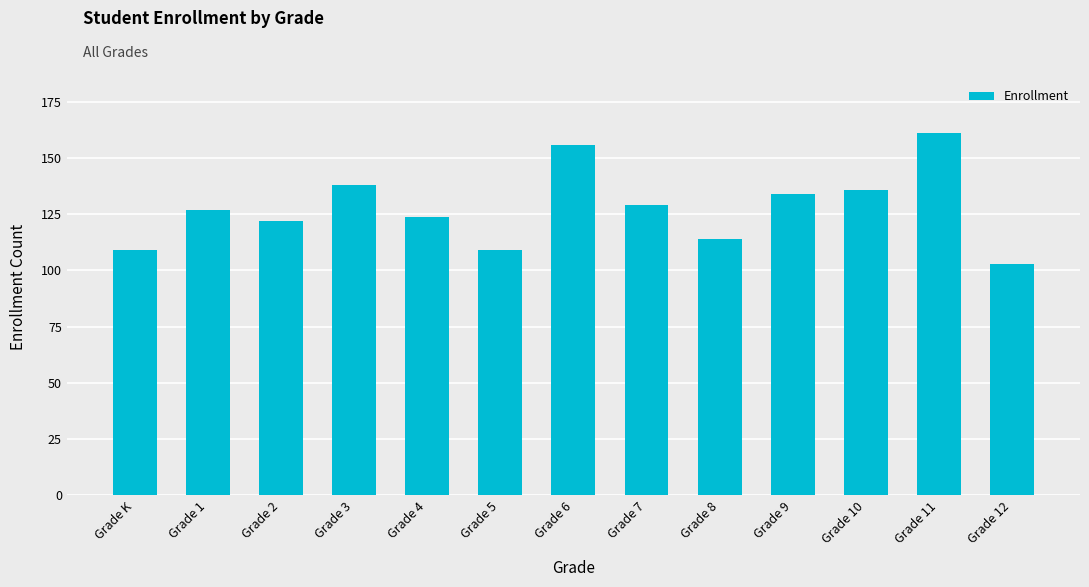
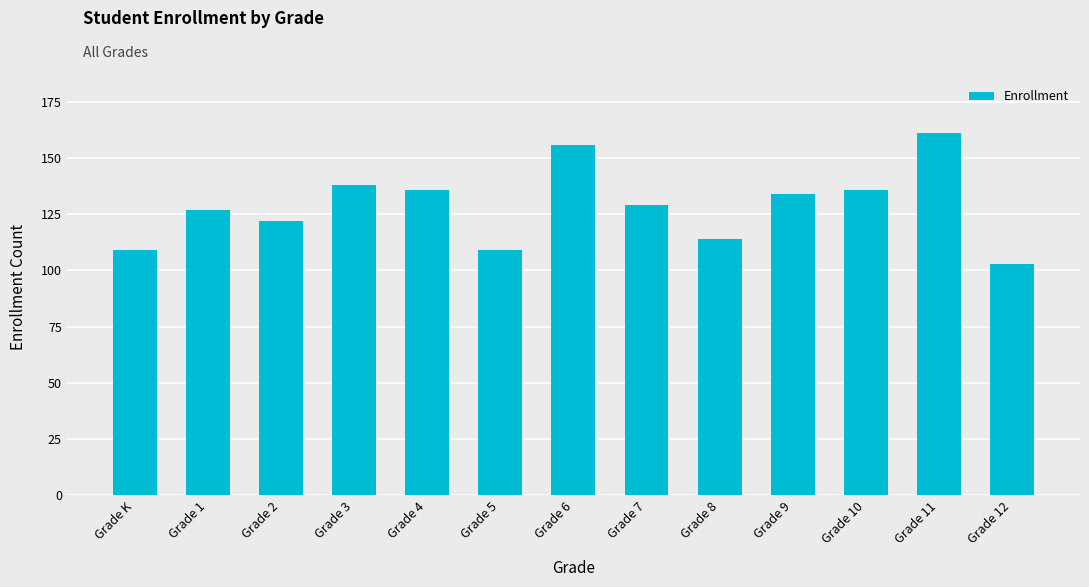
Grade 4: 124 -> 136
